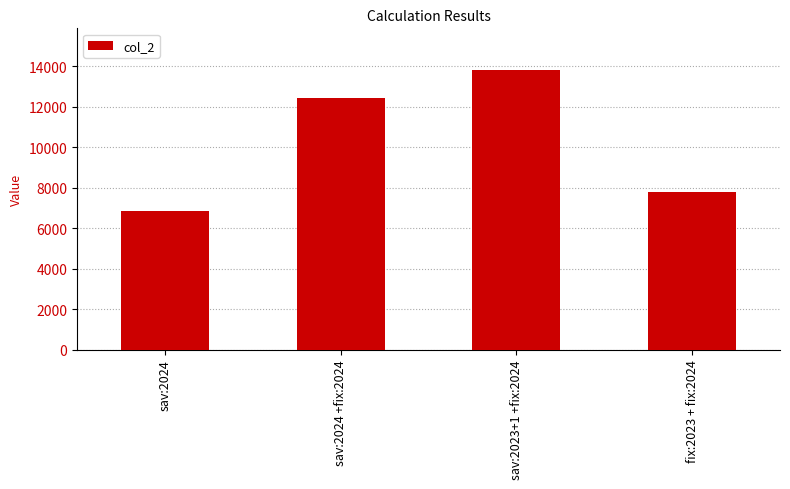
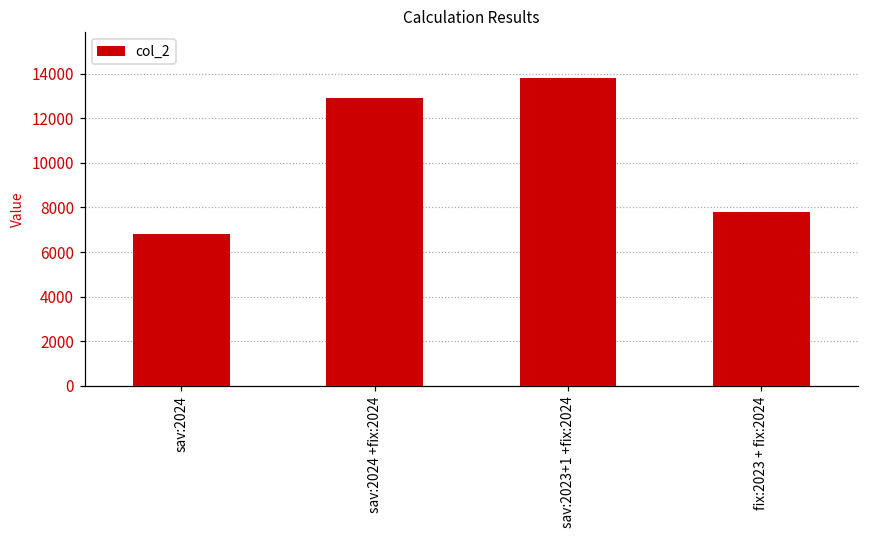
sav:2024 +fix:2024: 12400 -> 12900
